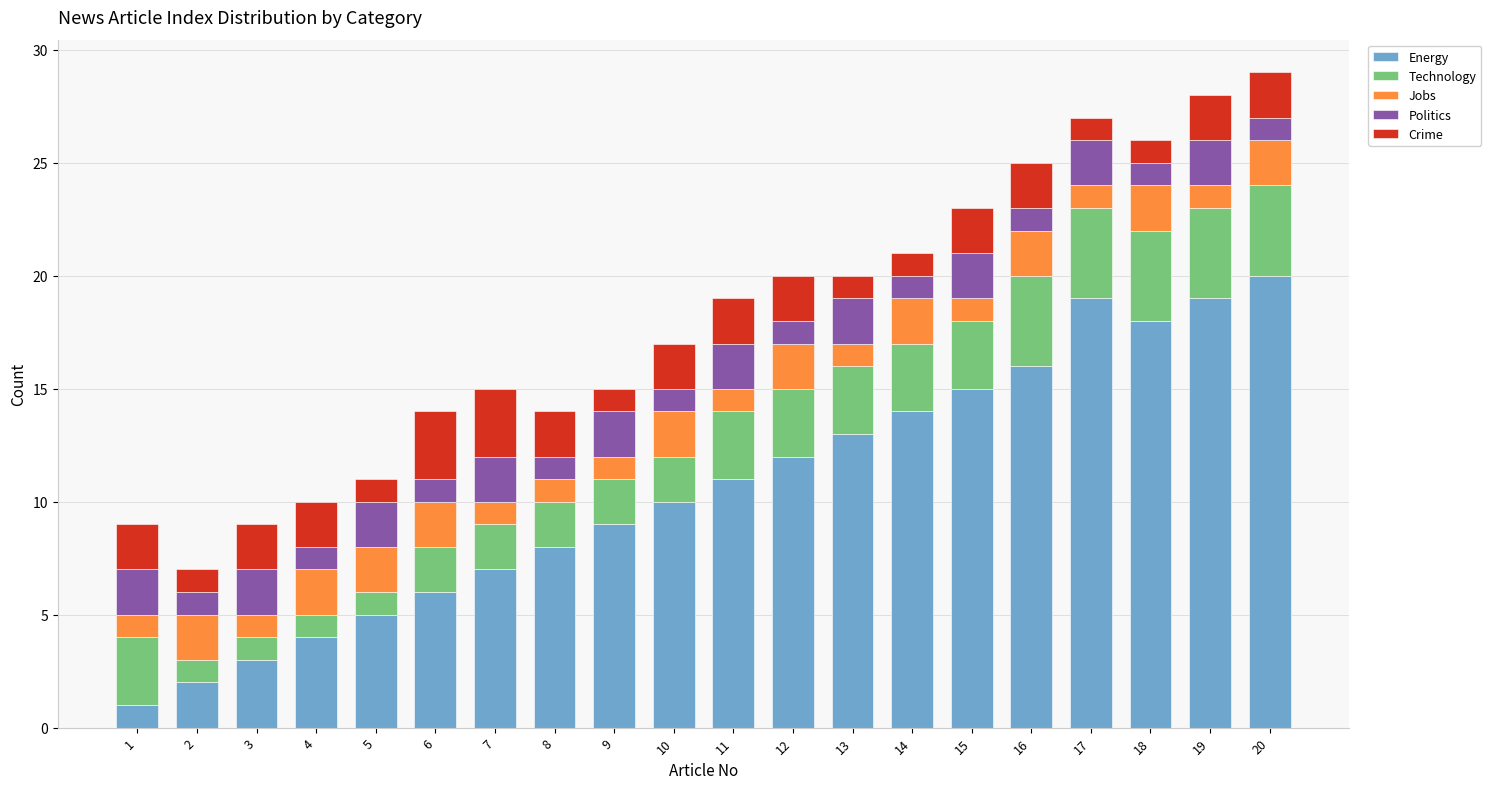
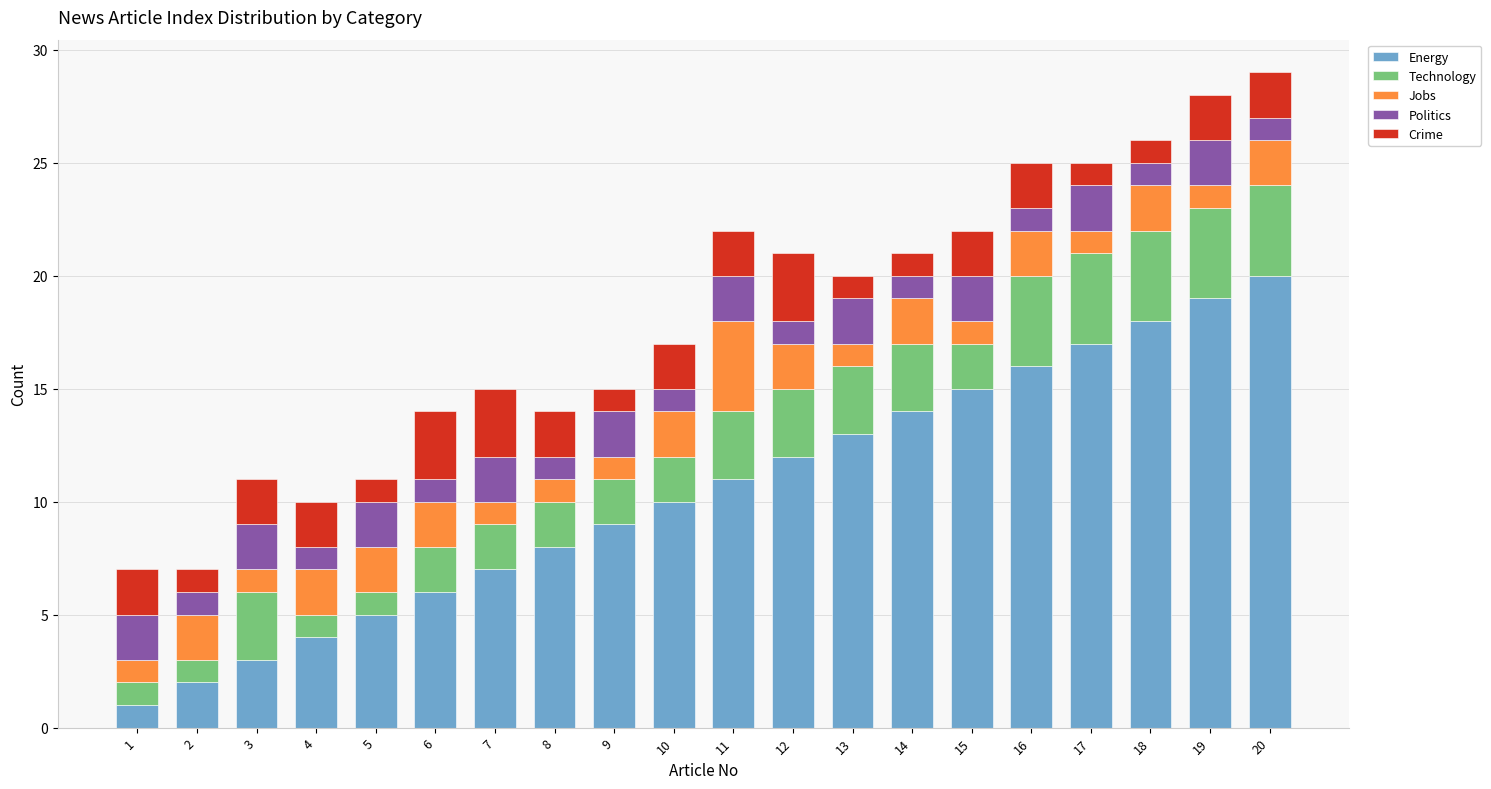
Technology, 1: 3 -> 1
Technology, 3: 1 -> 3
Jobs, 11: 1 -> 4
Crime, 12: 2 -> 3
Technology, 15: 3 -> 2
Energy, 17: 19 -> 17
